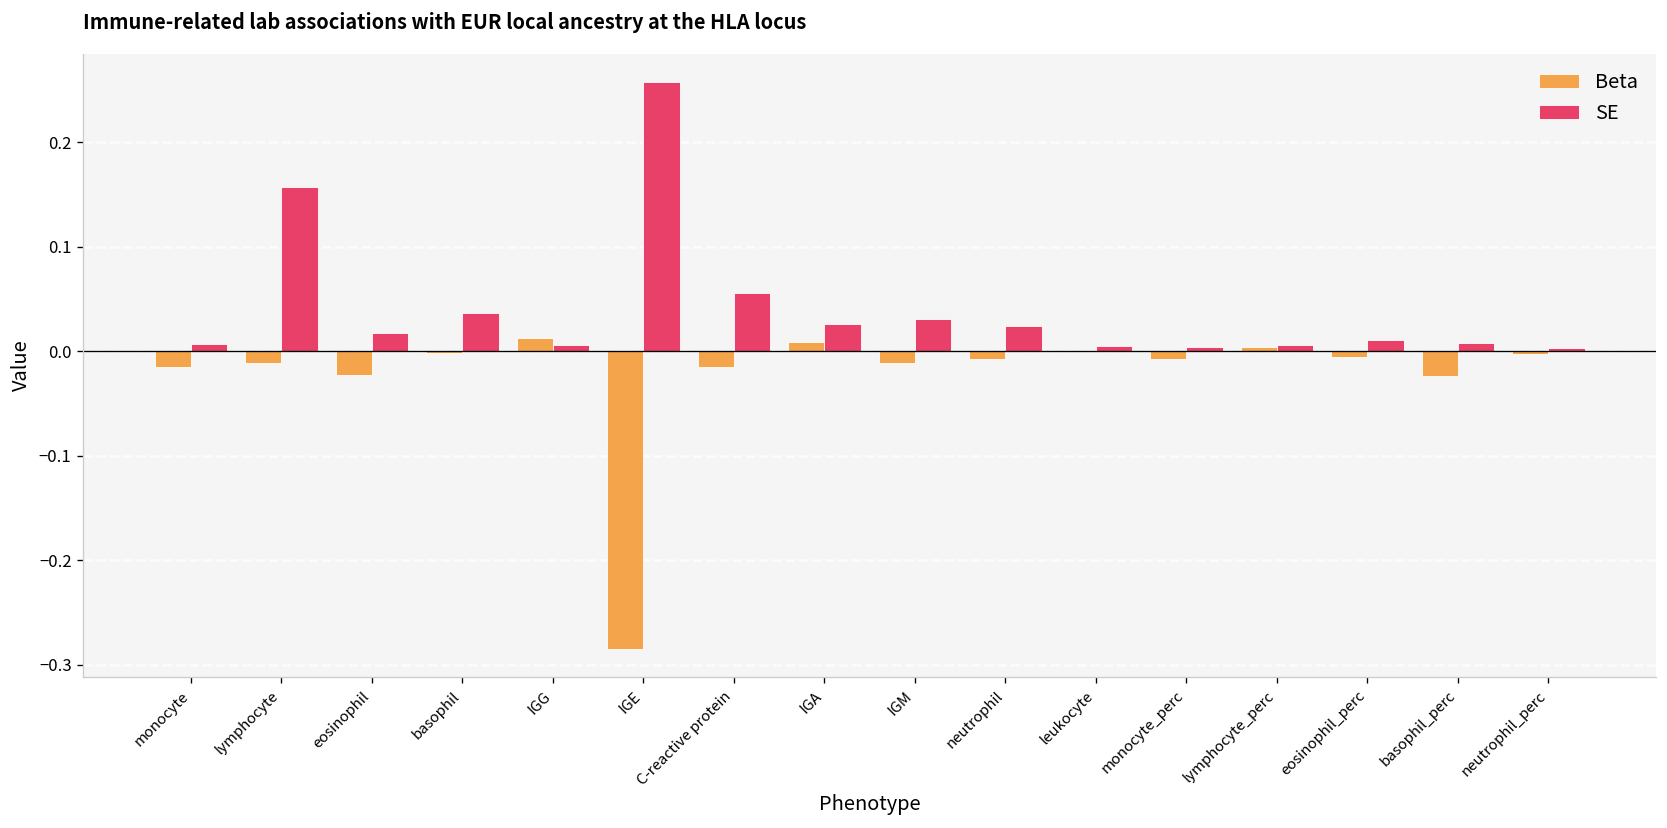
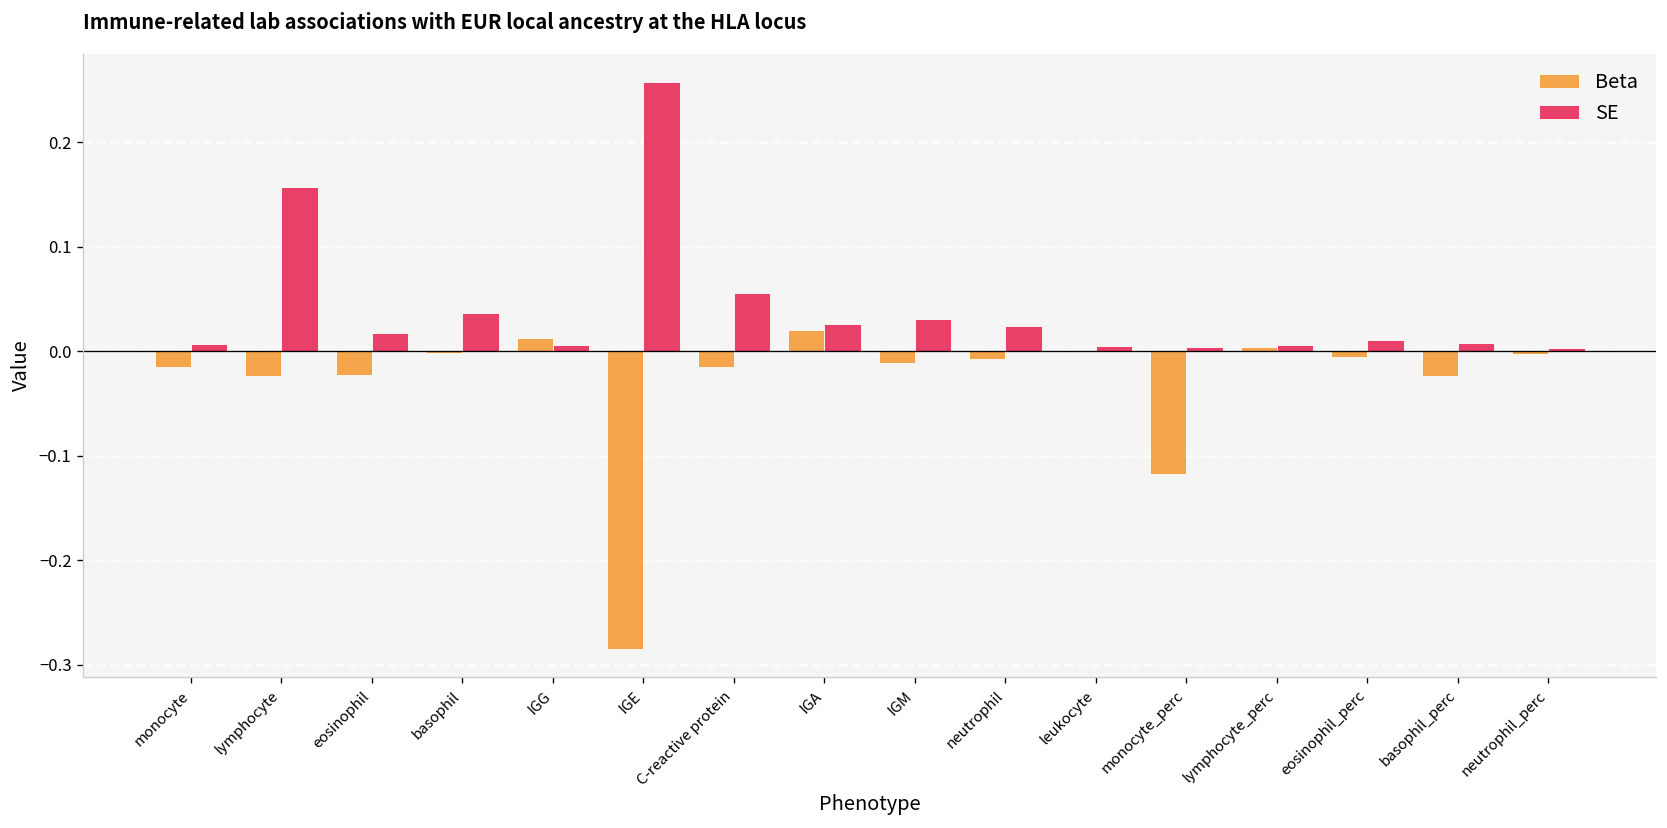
Beta, lymphocyte: -0.01 -> -0.02
Beta, IGA: 0.01 -> 0.02
Beta, monocyte_perc: -0.01 -> -0.12
